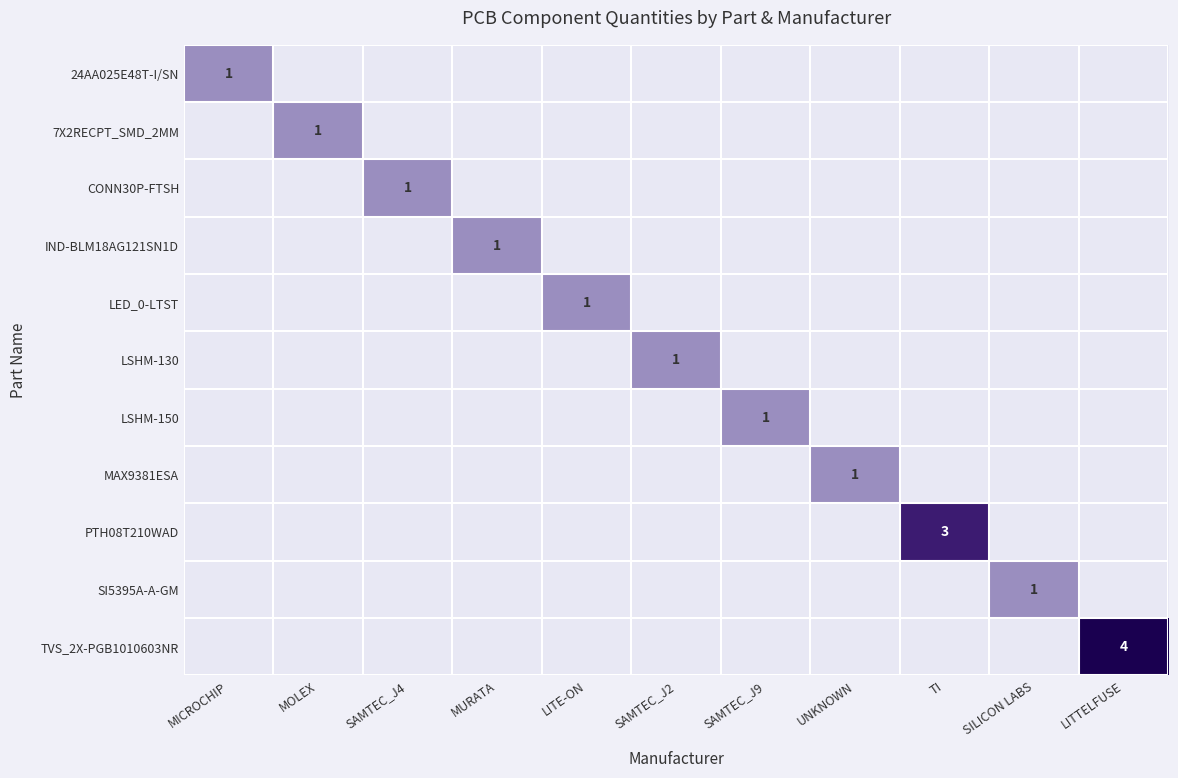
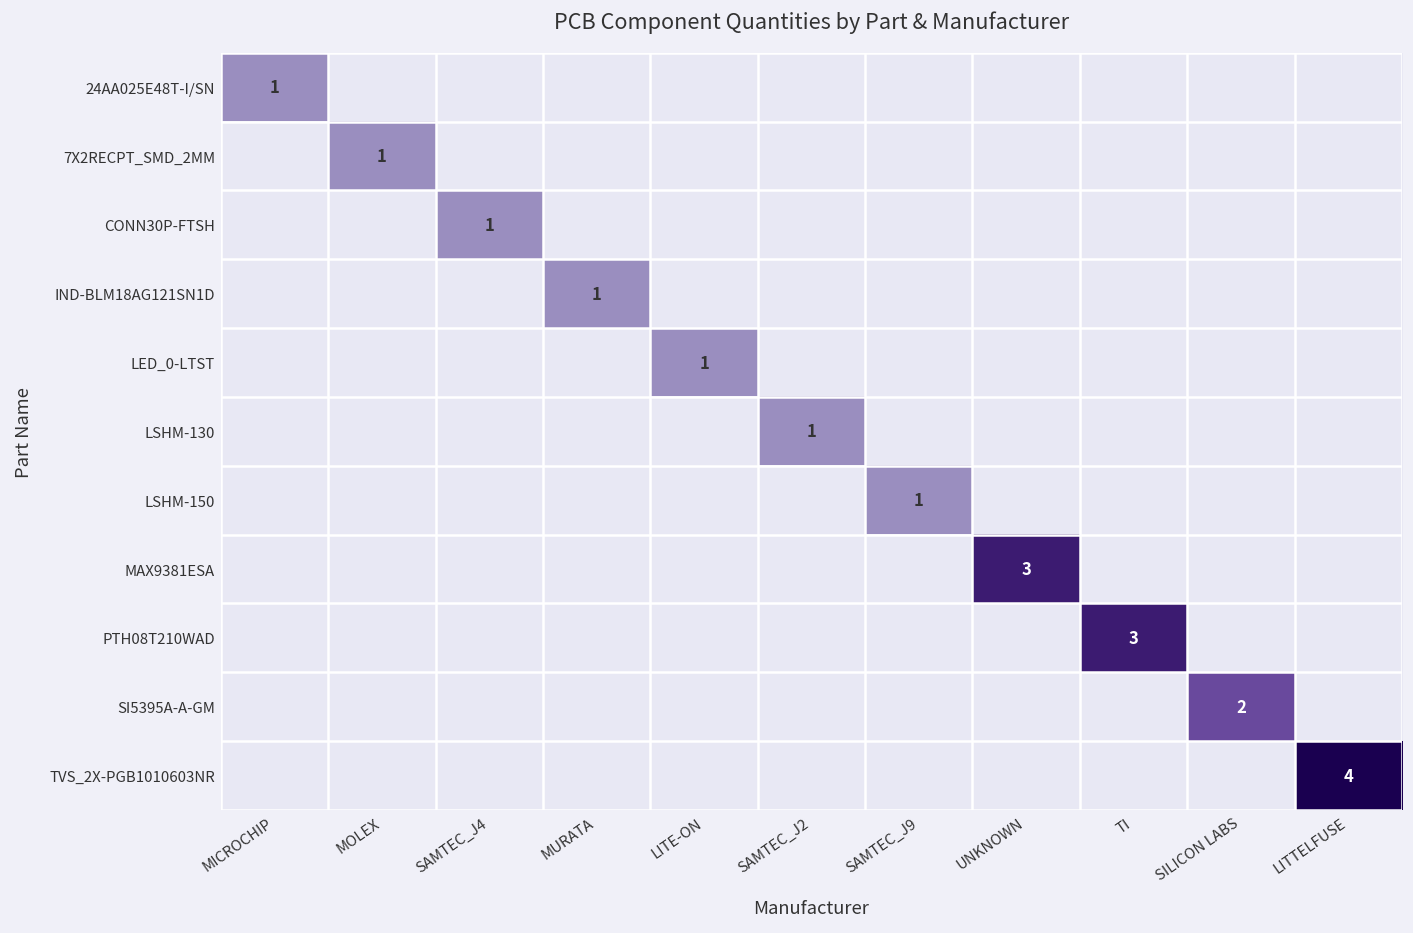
MAX9381ESA, UNKNOWN: 1 -> 3
SI5395A-A-GM, SILICON LABS: 1 -> 2
